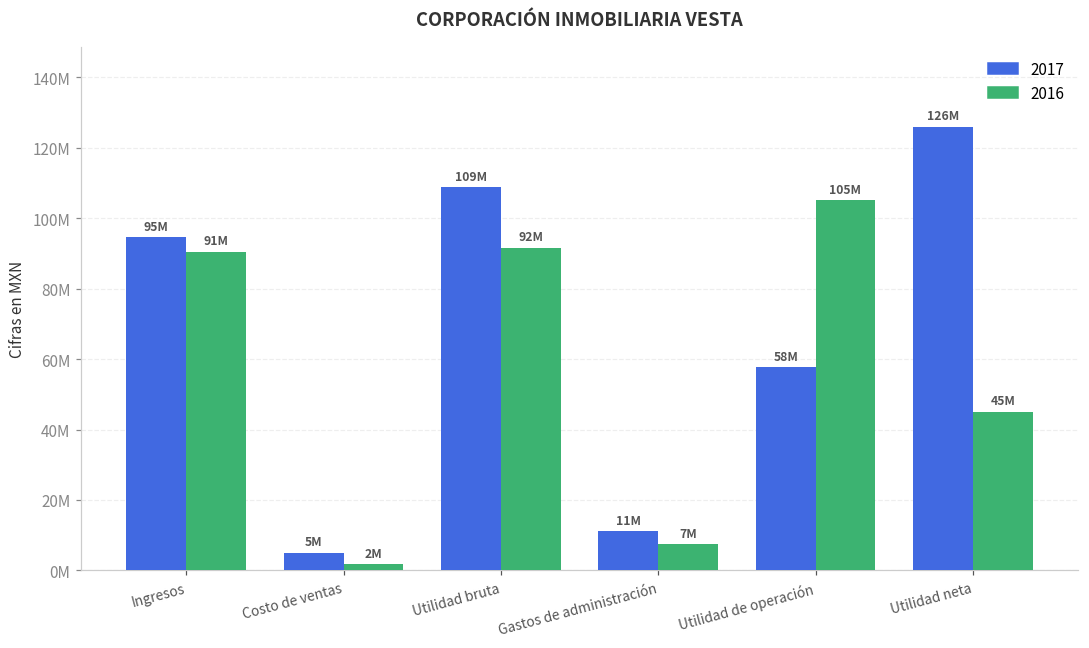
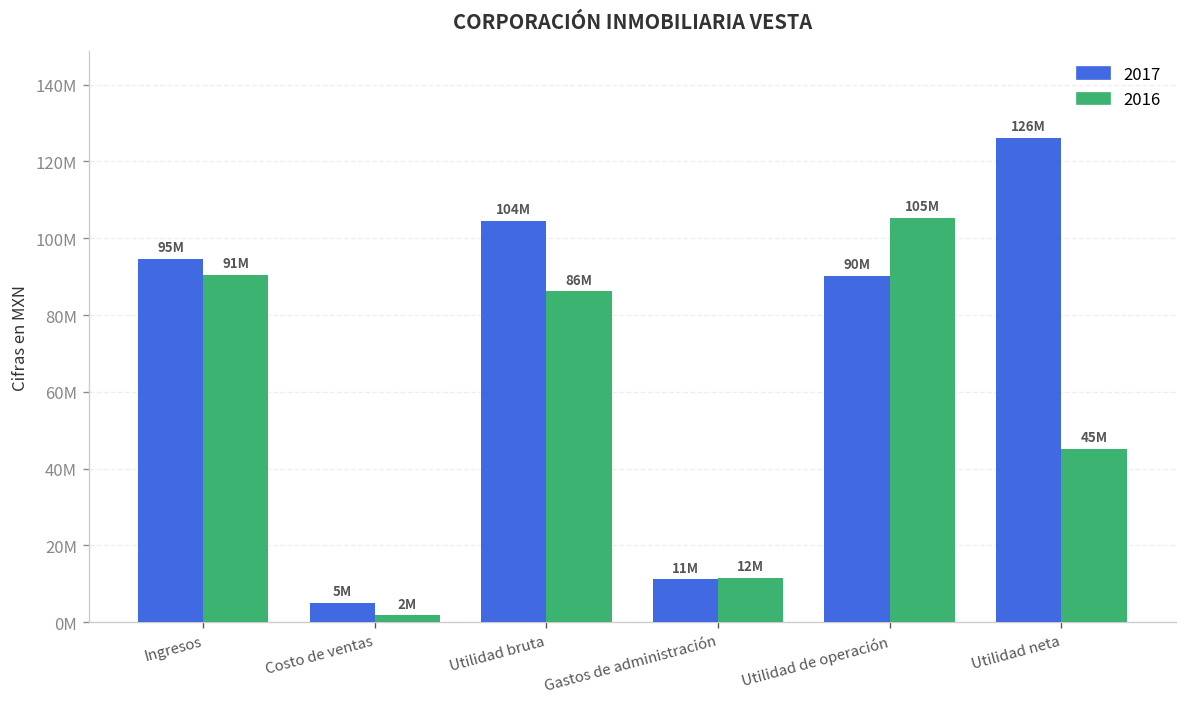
2017, Utilidad bruta: 109M -> 104M
2016, Utilidad bruta: 92M -> 86M
2016, Gastos de administración: 7M -> 12M
2017, Utilidad de operación: 58M -> 90M
